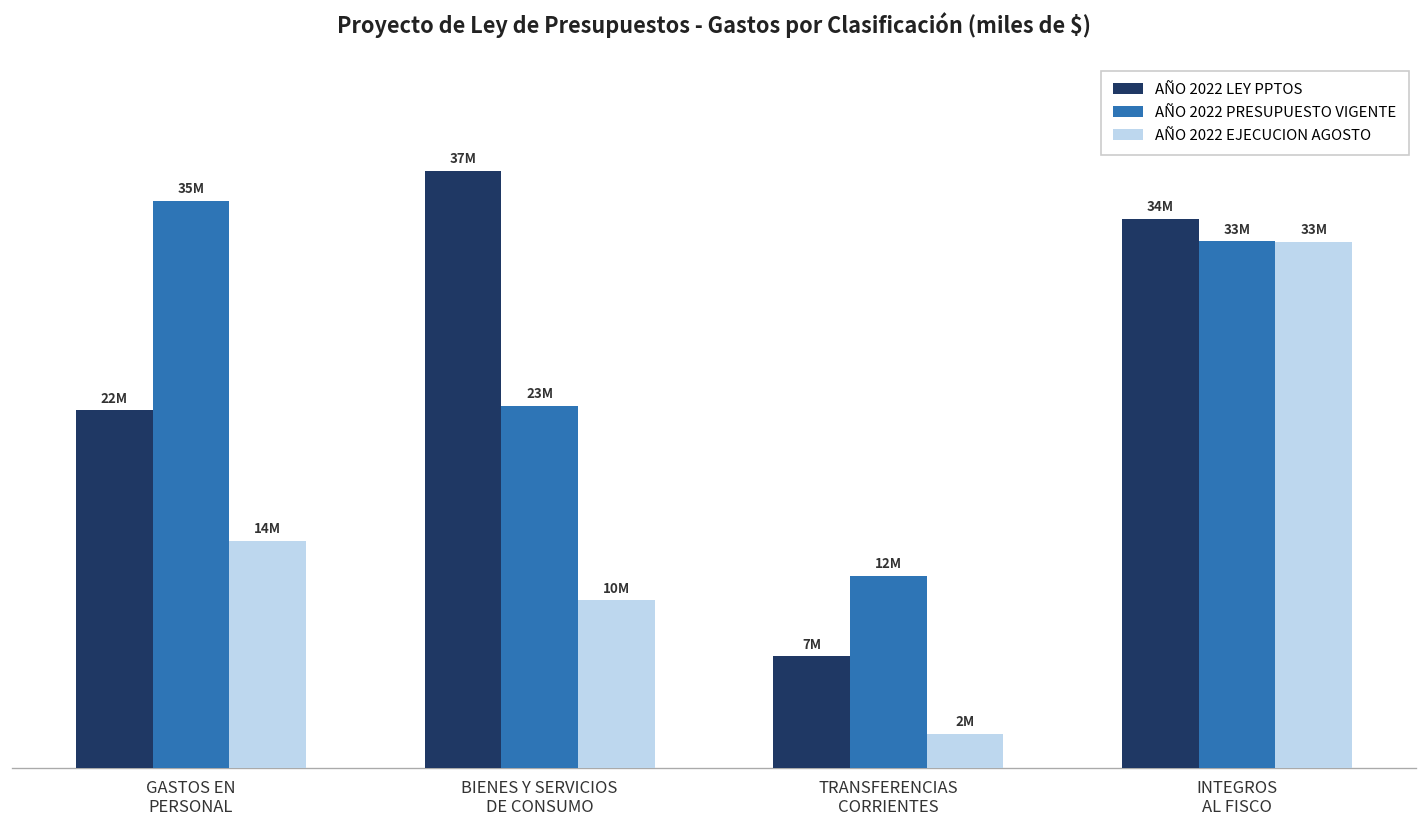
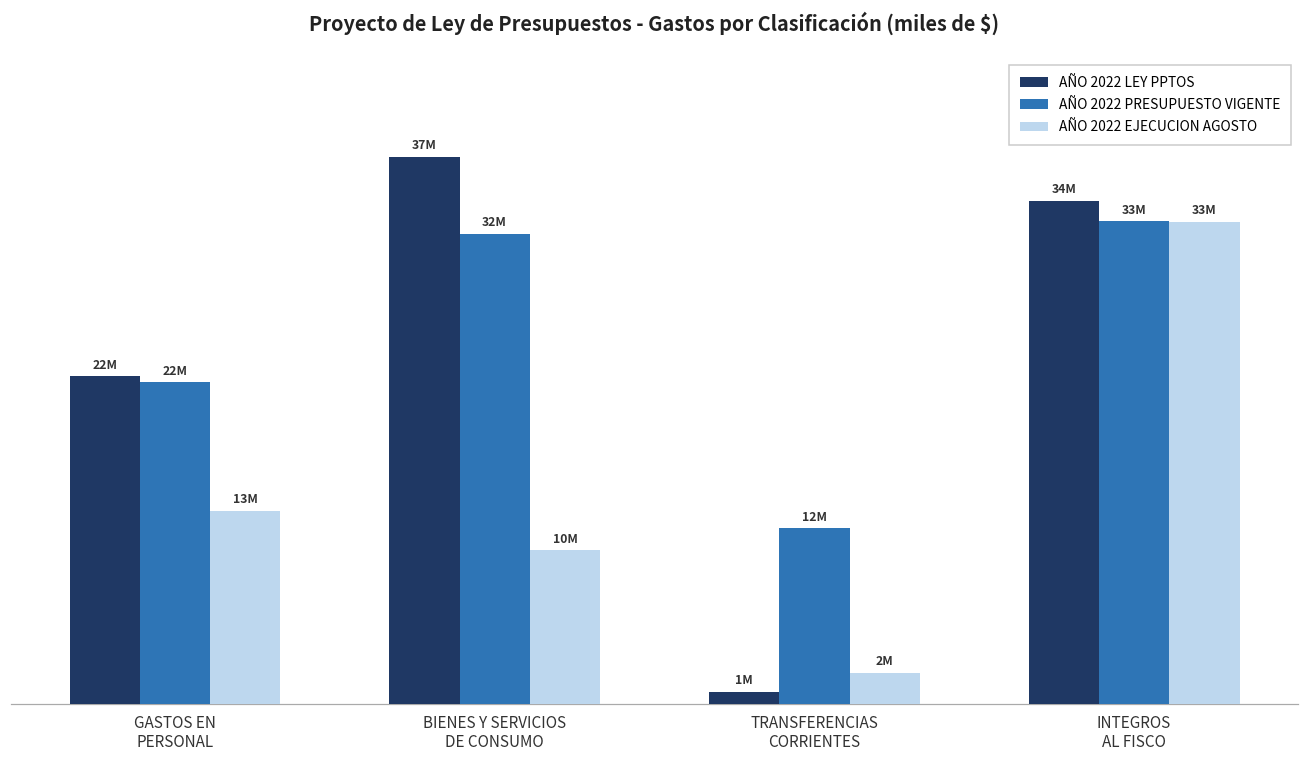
AÑO 2022 PRESUPUESTO VIGENTE, GASTOS EN PERSONAL: 35M -> 22M
AÑO 2022 EJECUCION AGOSTO, GASTOS EN PERSONAL: 14M -> 13M
AÑO 2022 PRESUPUESTO VIGENTE, BIENES Y SERVICIOS DE CONSUMO: 23M -> 32M
AÑO 2022 LEY PPTOS, TRANSFERENCIAS CORRIENTES: 7M -> 1M
